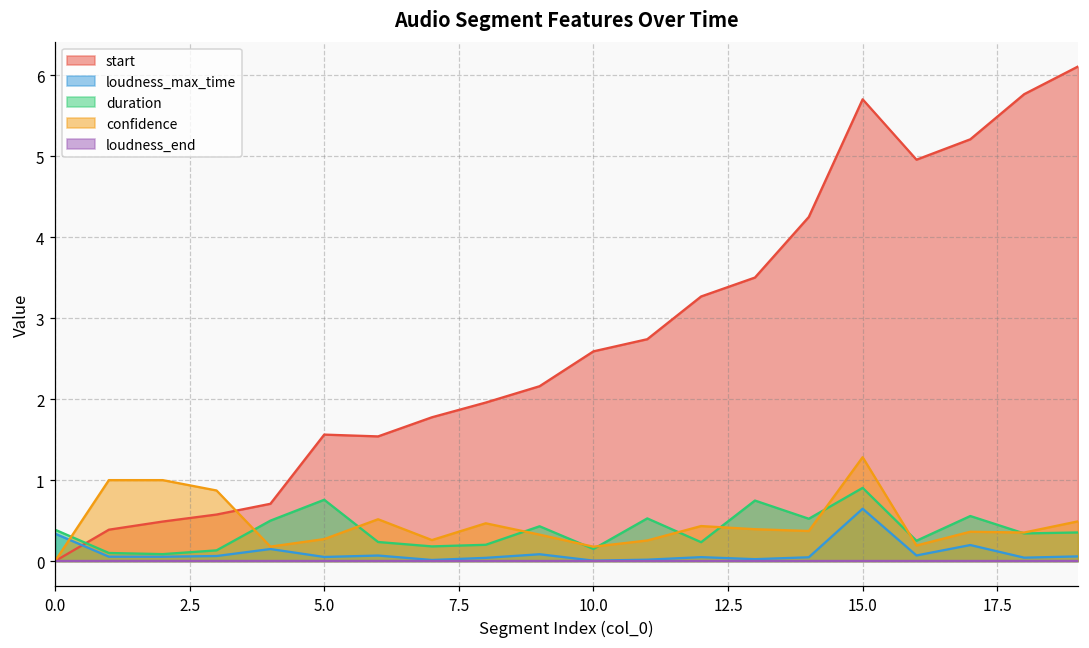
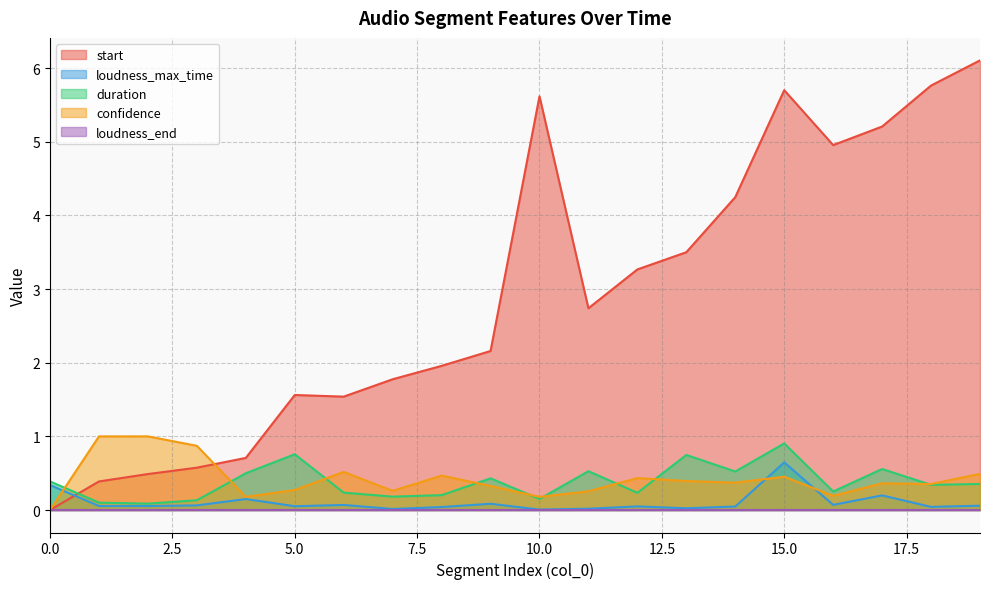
start, 10.0: 2.6 -> 5.6
confidence, 15.0: 1.3 -> 0.5
